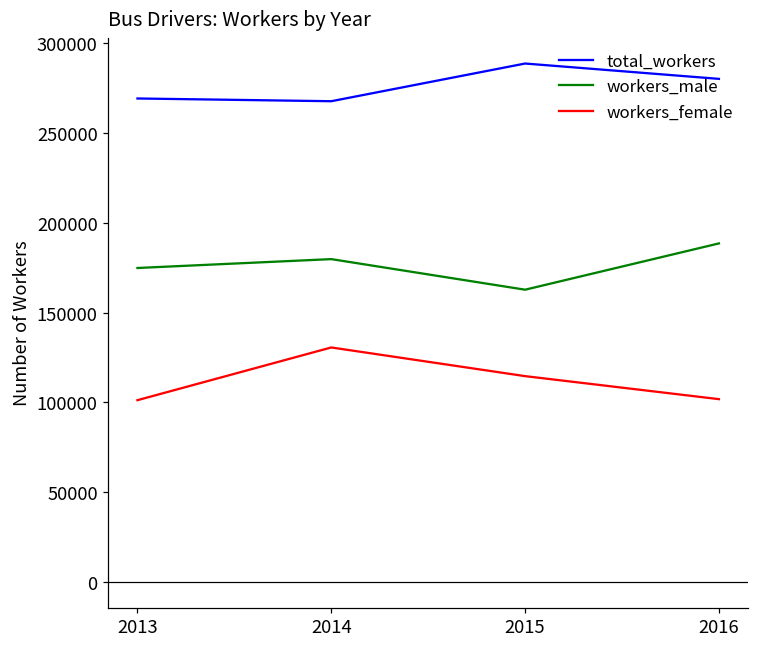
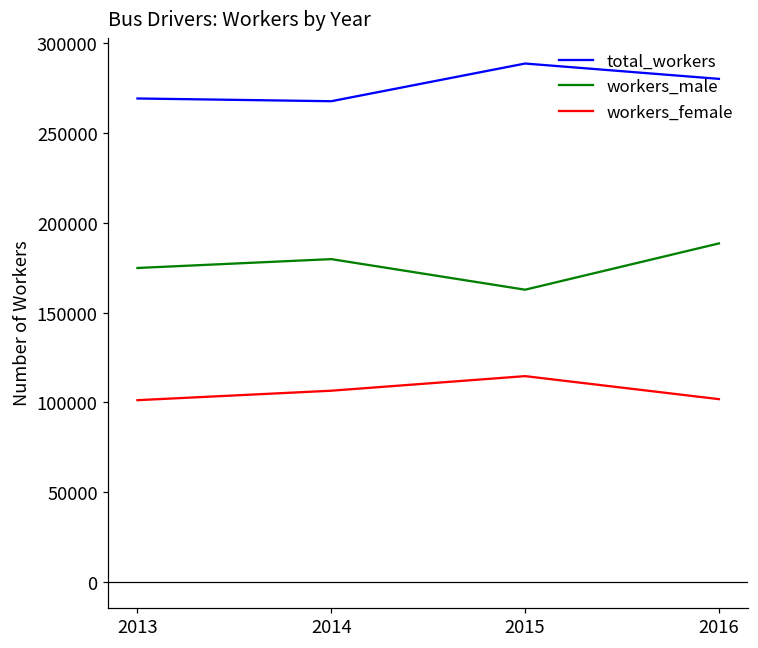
workers_female, 2014: 131000 -> 106000
